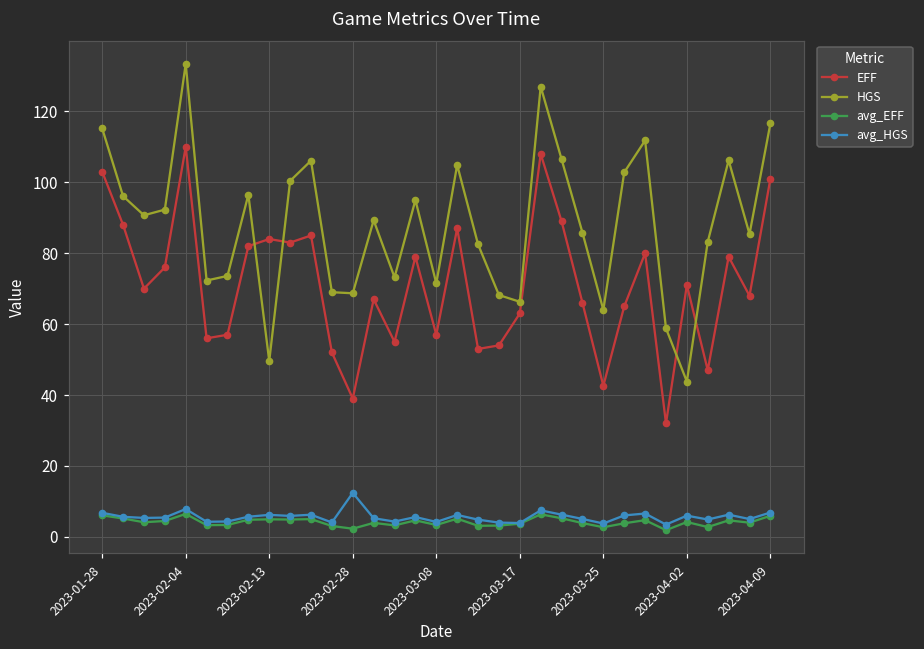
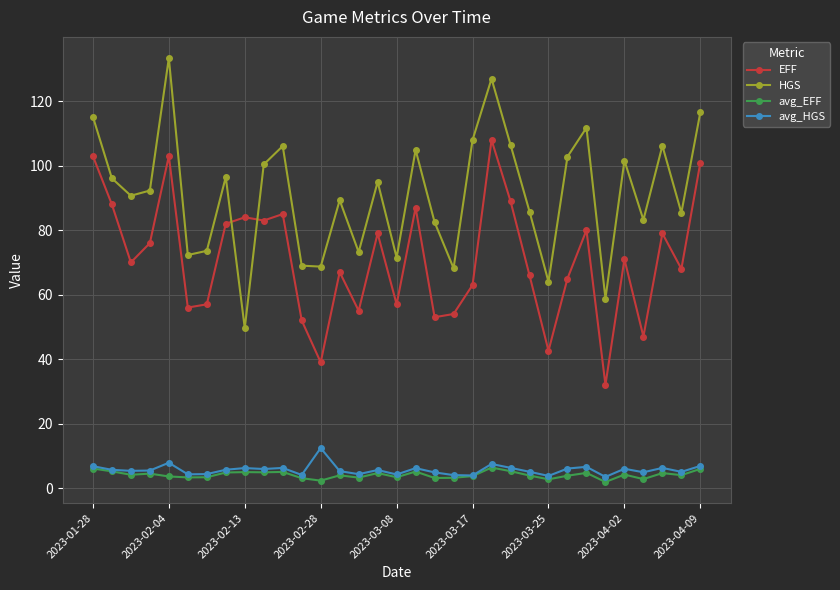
EFF, 2023-02-04: 110 -> 103
avg_EFF, 2023-02-04: 6 -> 4
HGS, 2023-03-17: 66 -> 108
HGS, 2023-04-02: 44 -> 102
